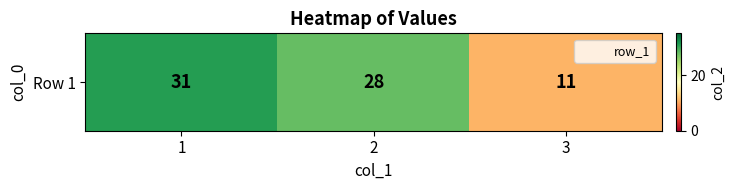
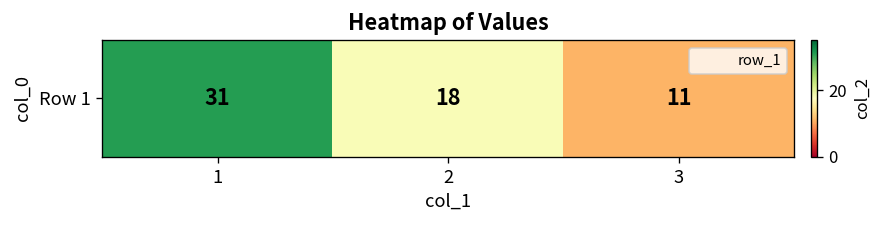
Row 1, 2: 28 -> 18
